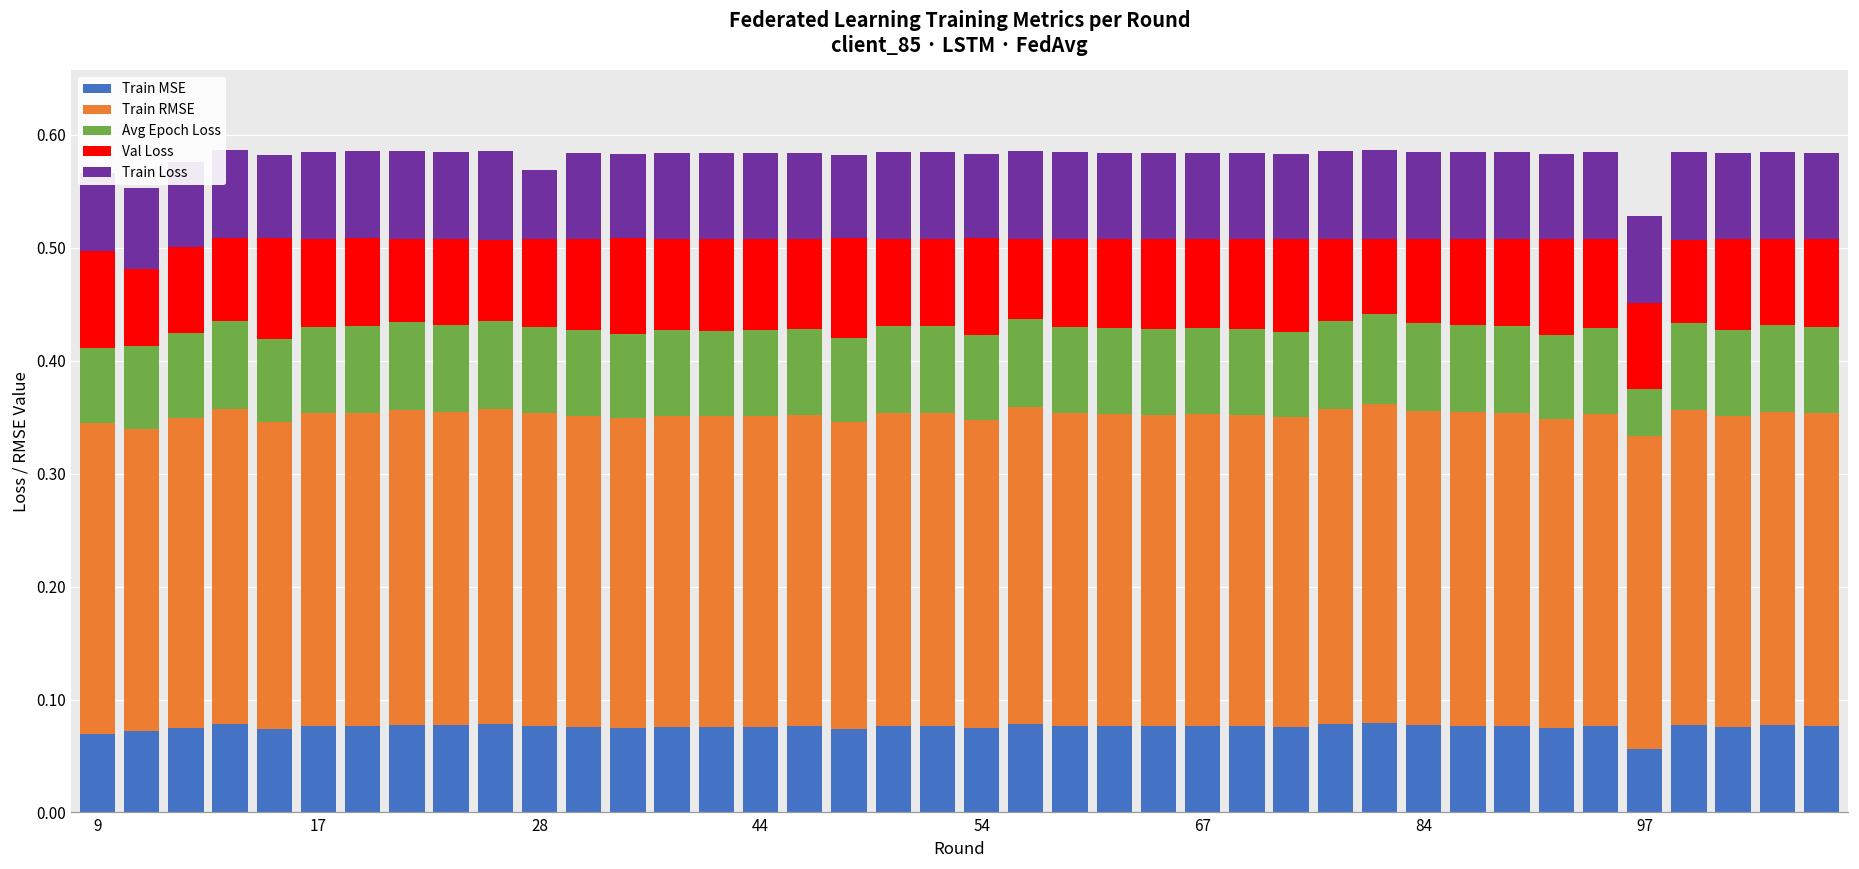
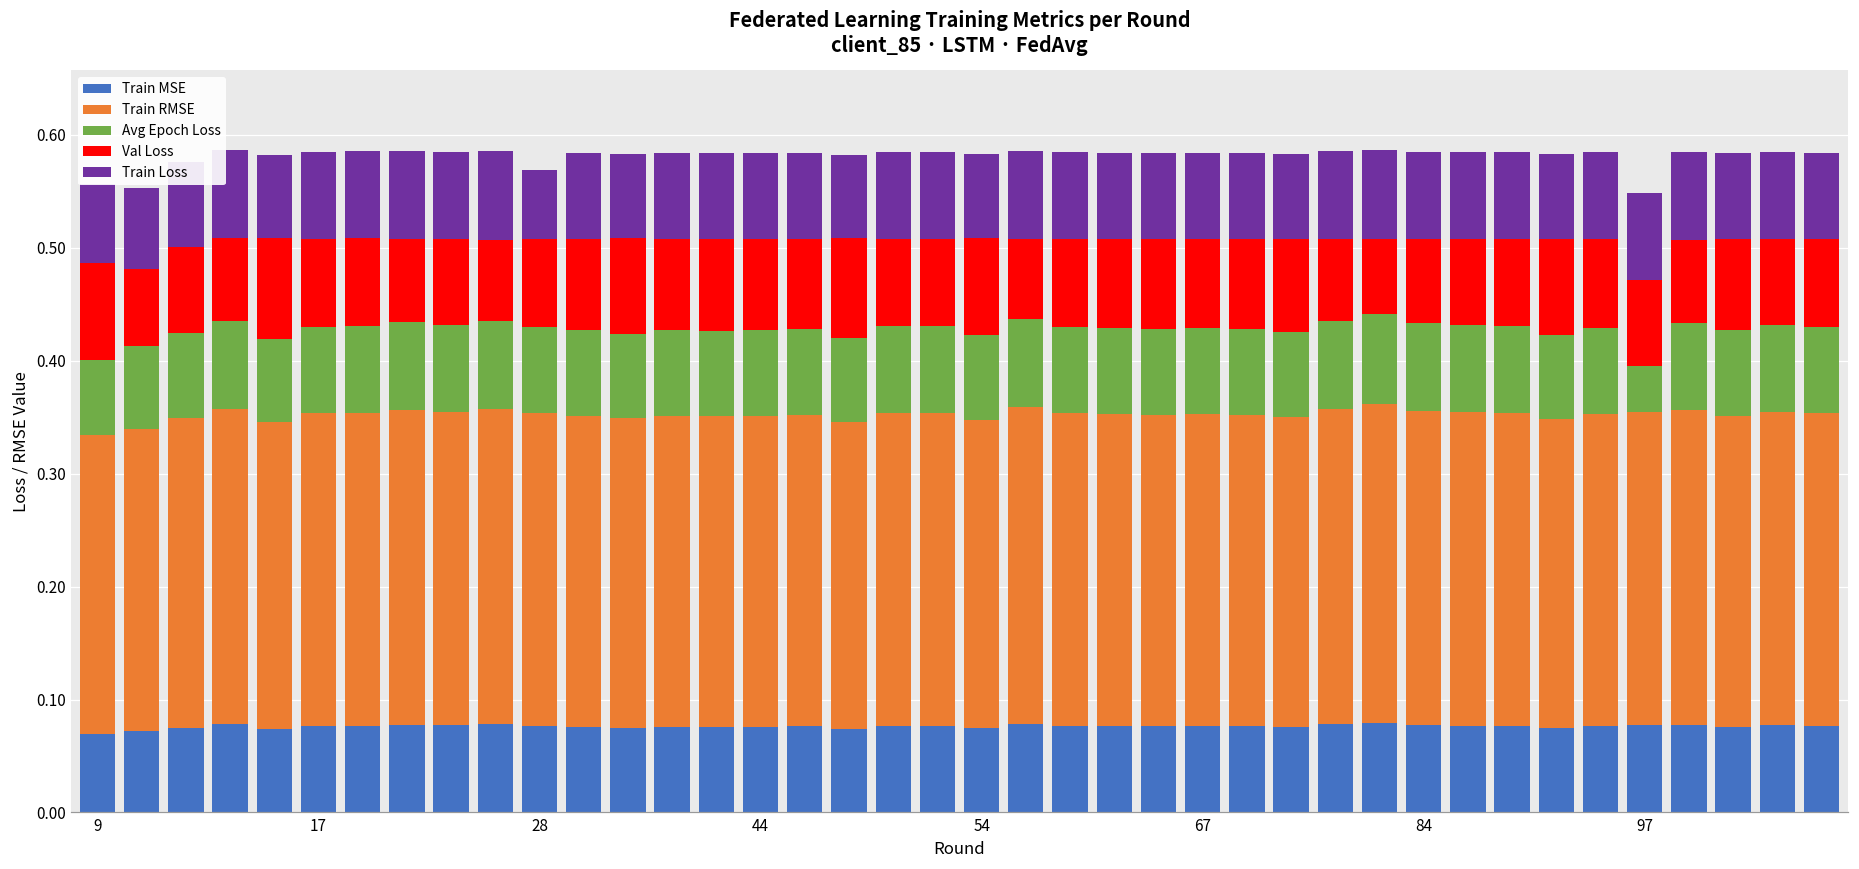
Train RMSE, 9: 0.275 -> 0.264
Train MSE, 97: 0.056 -> 0.077
